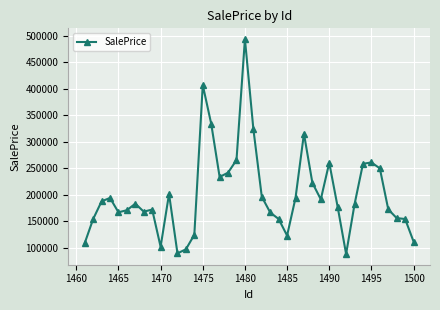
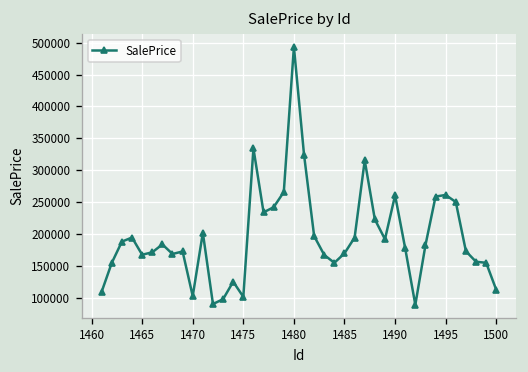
1475: 410000 -> 100000
1485: 120000 -> 170000
